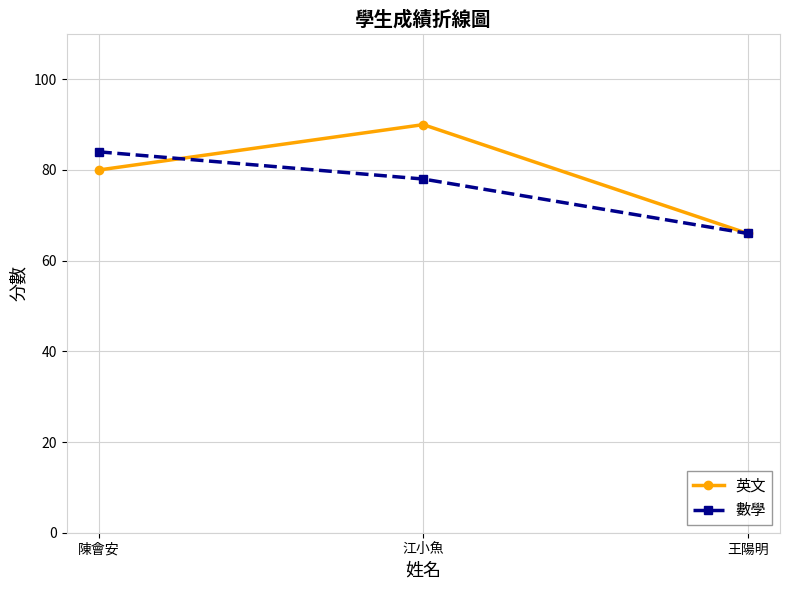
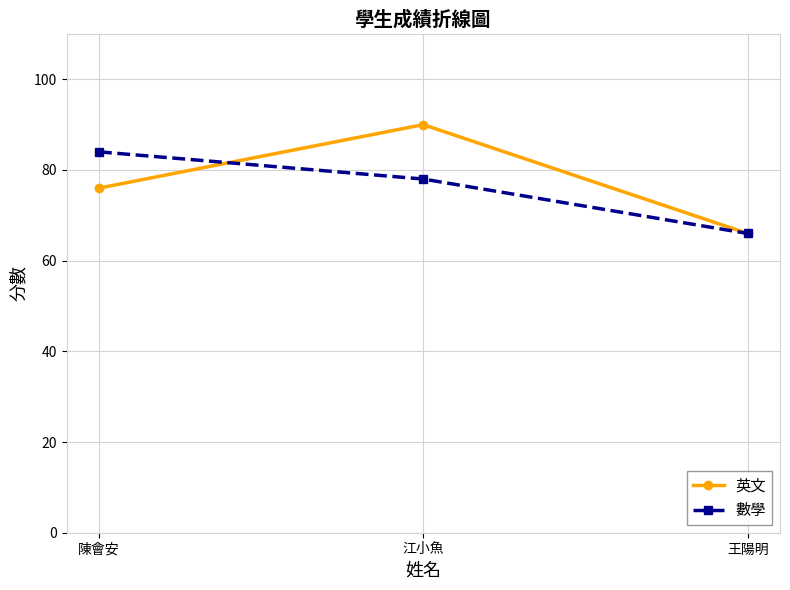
英文, 陳會安: 80 -> 76
